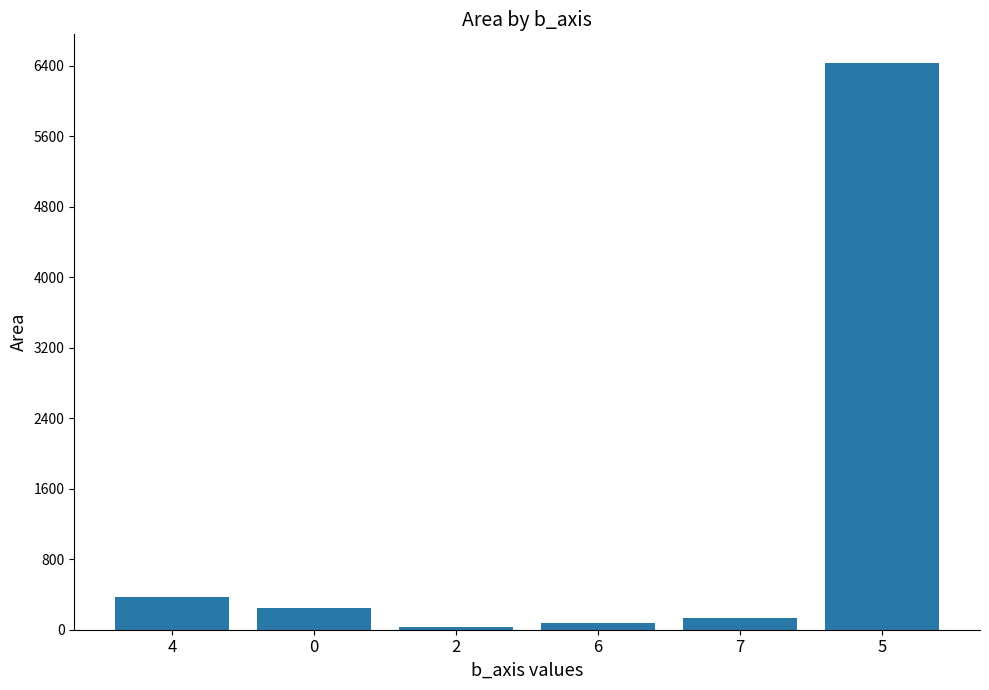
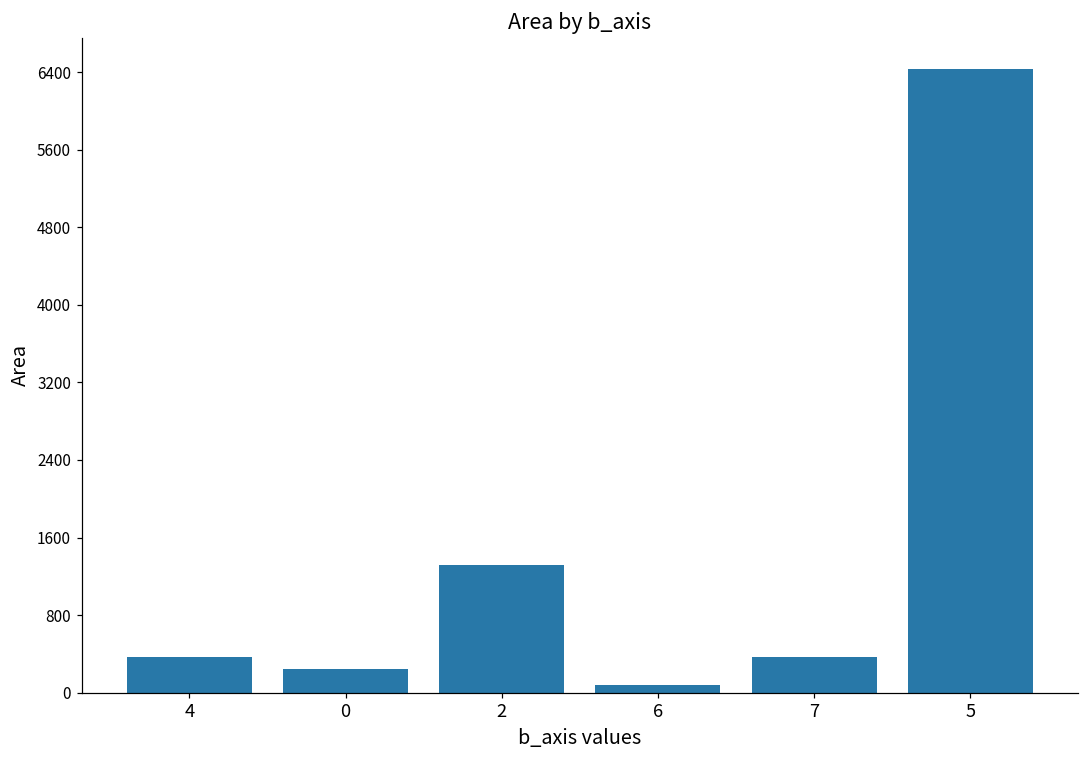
2: 0 -> 1300
7: 100 -> 400
